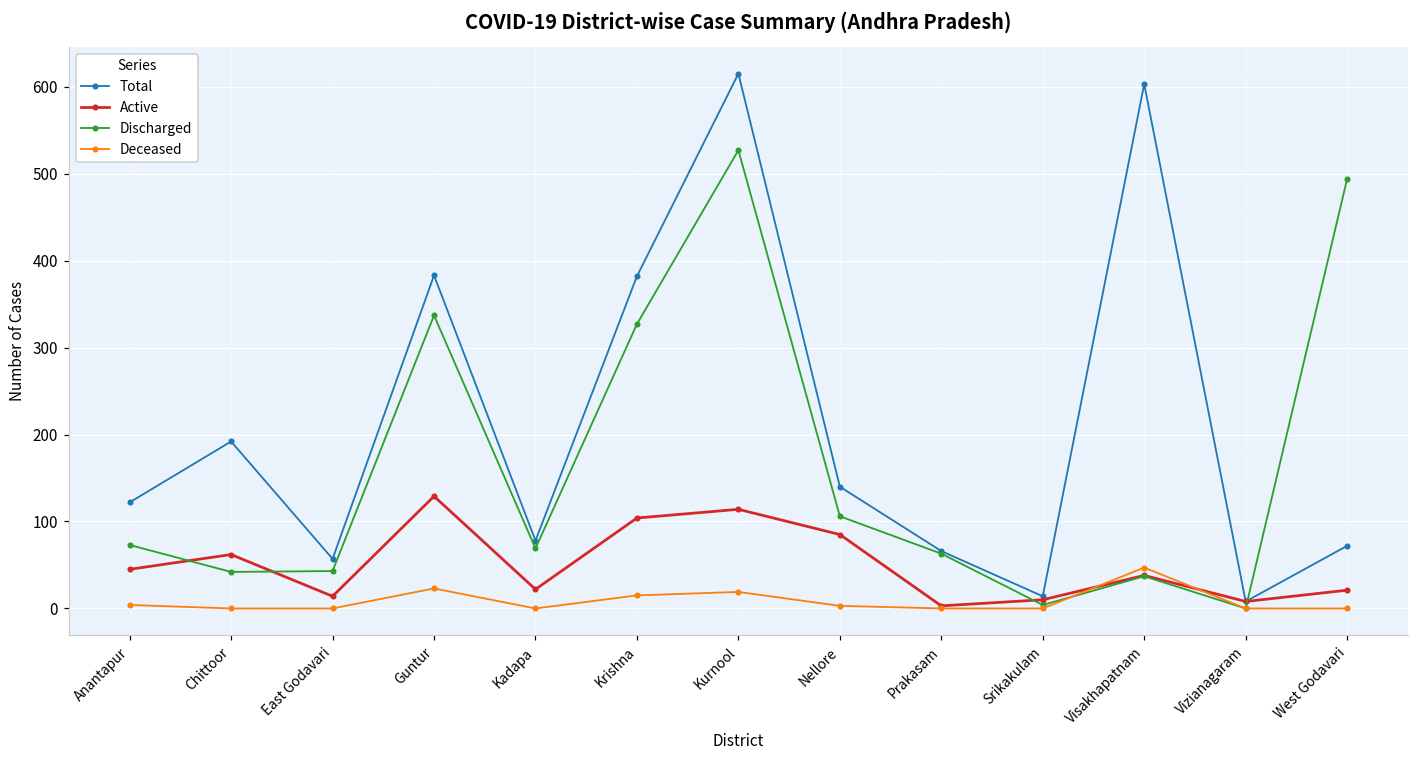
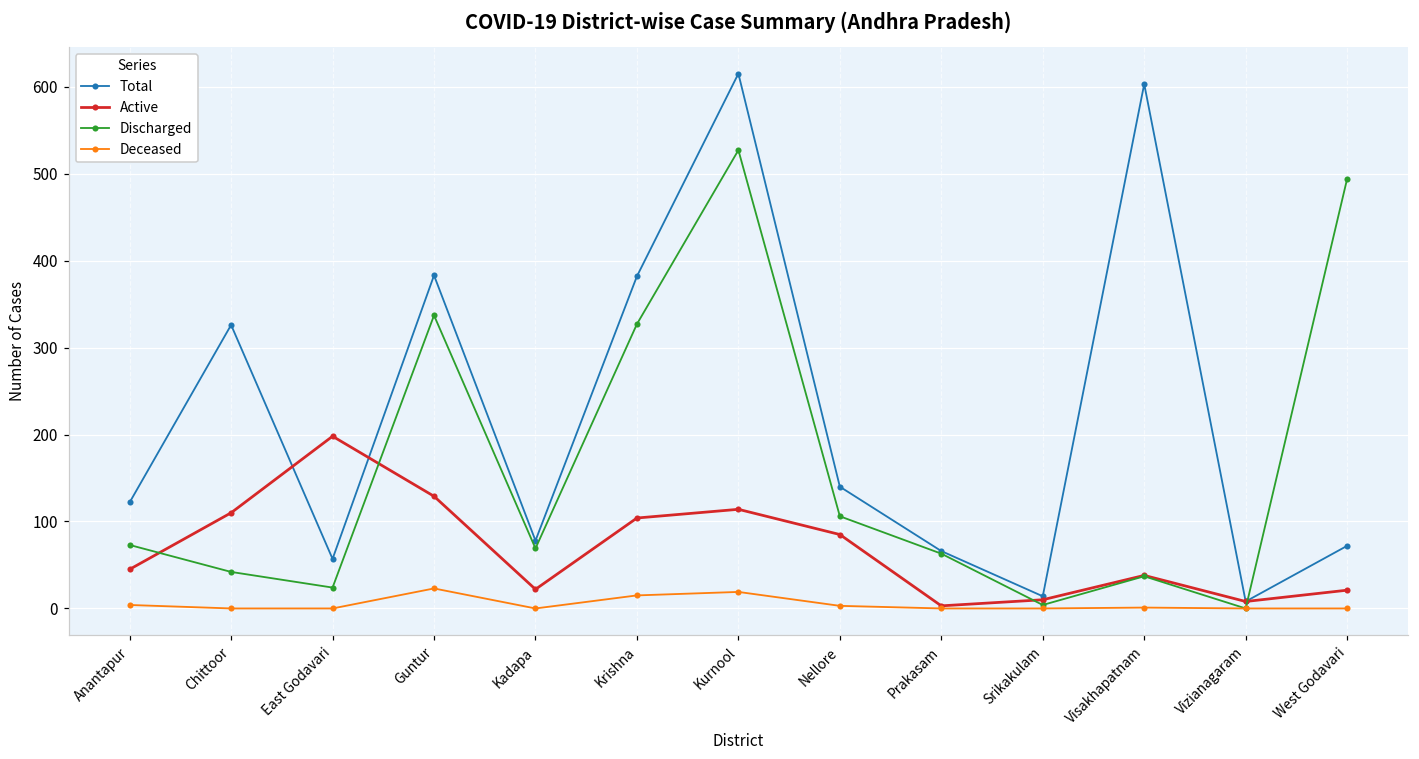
Total, Chittoor: 190 -> 330
Active, Chittoor: 60 -> 110
Active, East Godavari: 10 -> 200
Discharged, East Godavari: 40 -> 20
Deceased, Visakhapatnam: 50 -> 0
